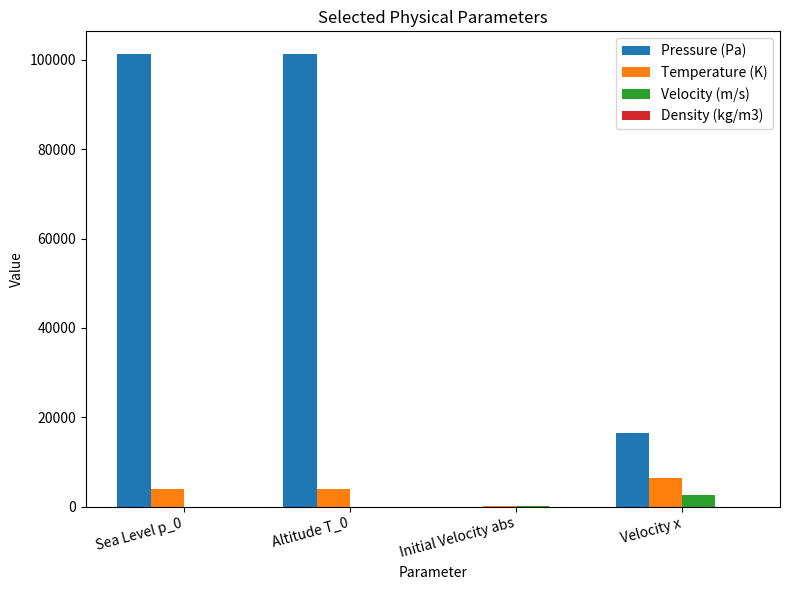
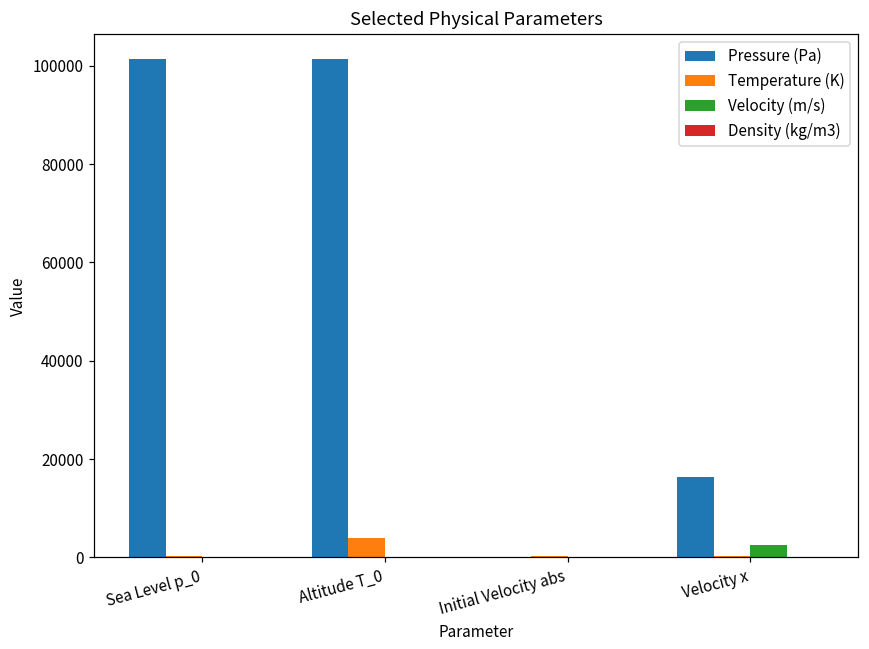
Temperature (K), Sea Level p_0: 4000 -> 0
Temperature (K), Velocity x: 6000 -> 0
